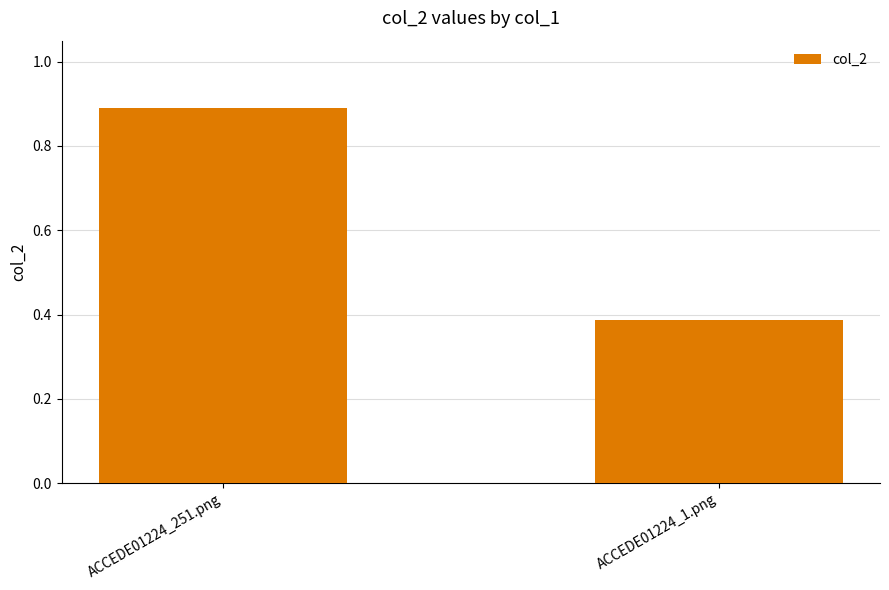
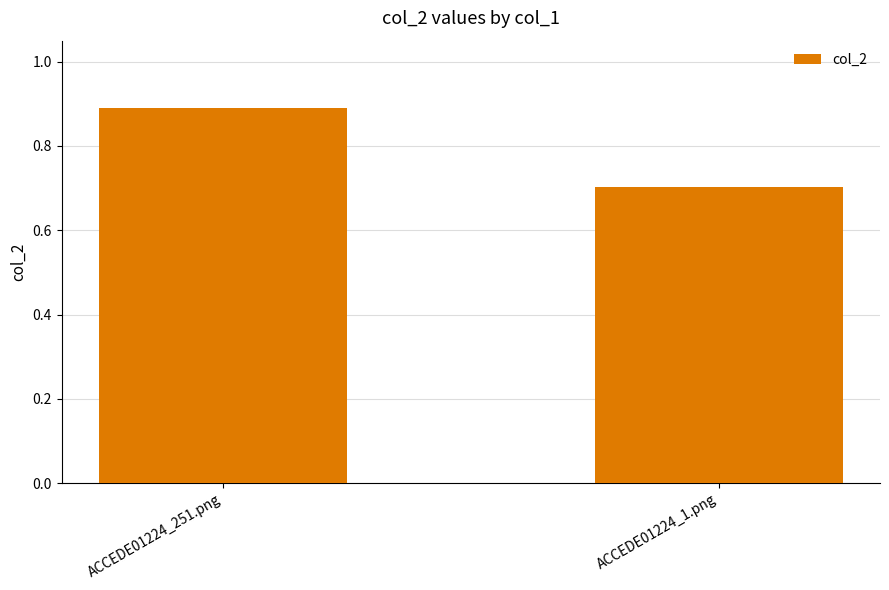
ACCEDE01224_1.png: 0.39 -> 0.70
